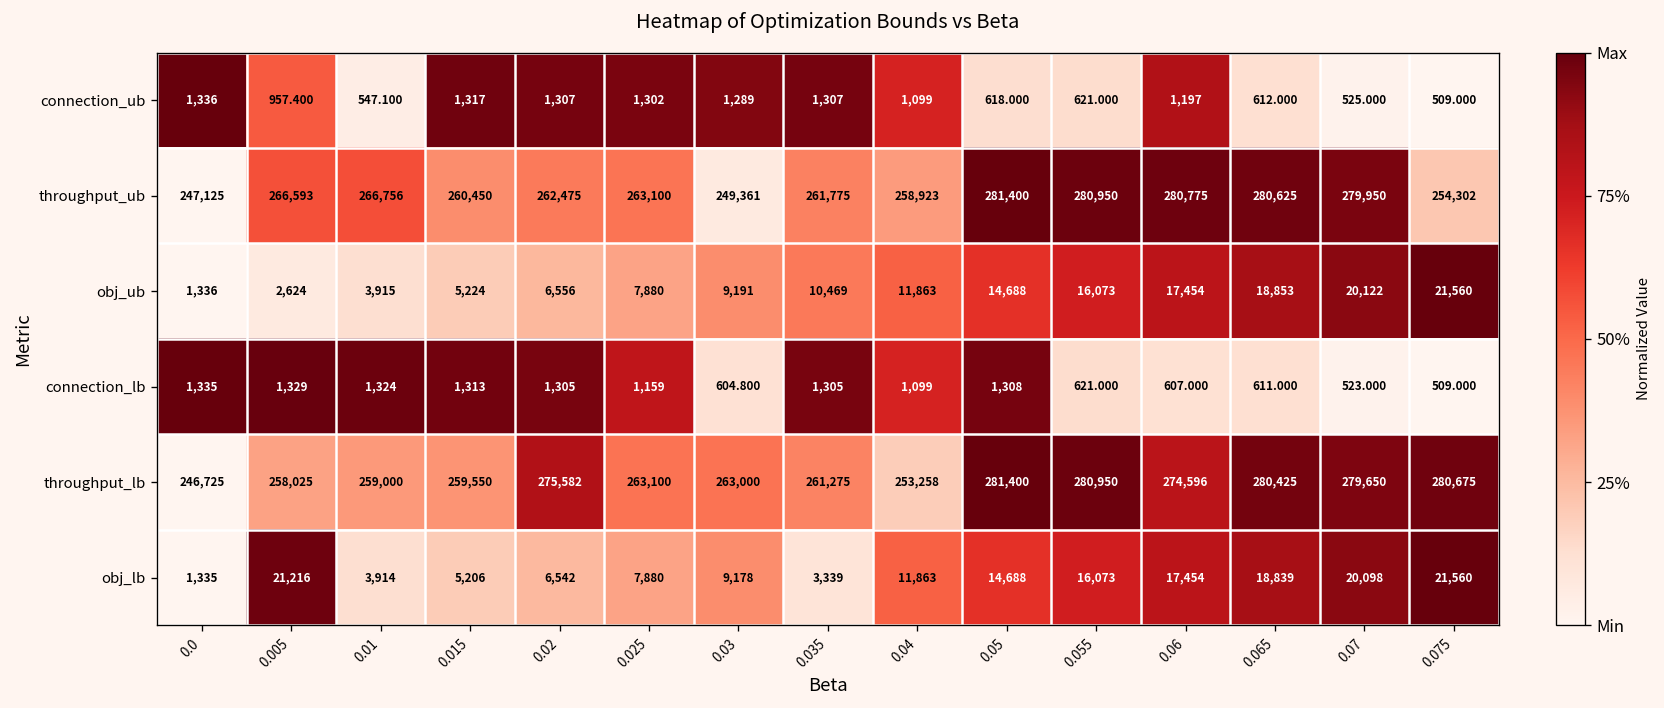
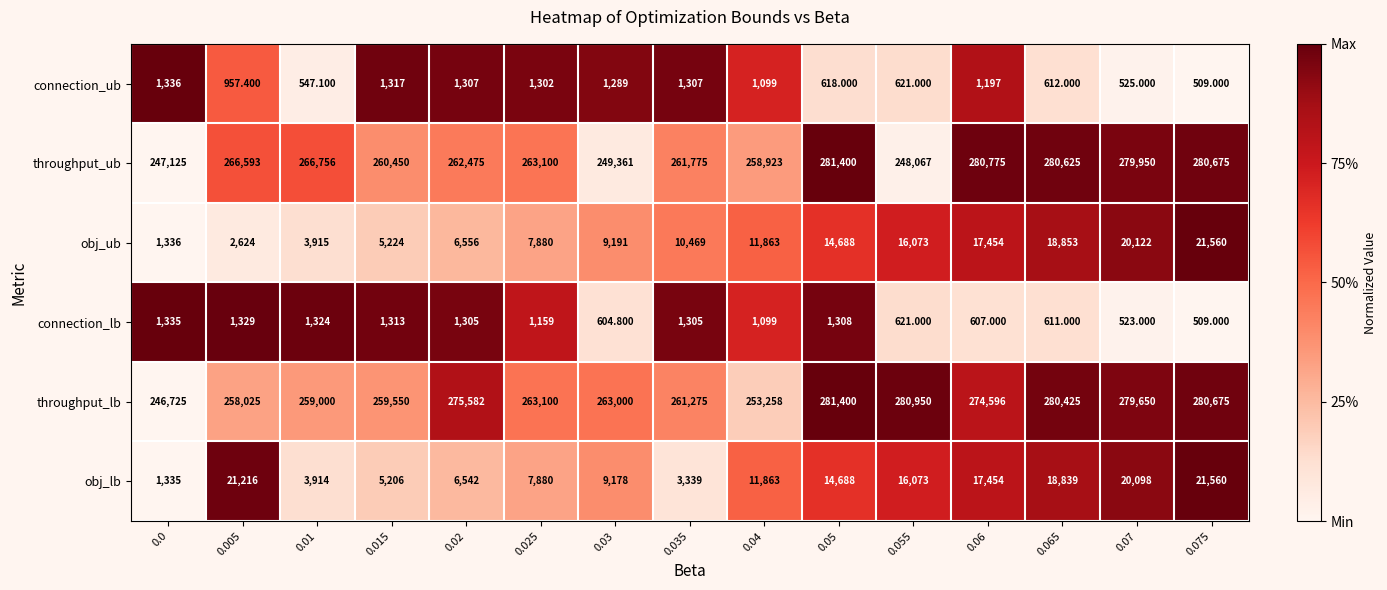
throughput_ub, 0.055: 280,950 -> 248,067
throughput_ub, 0.075: 254,302 -> 280,675
